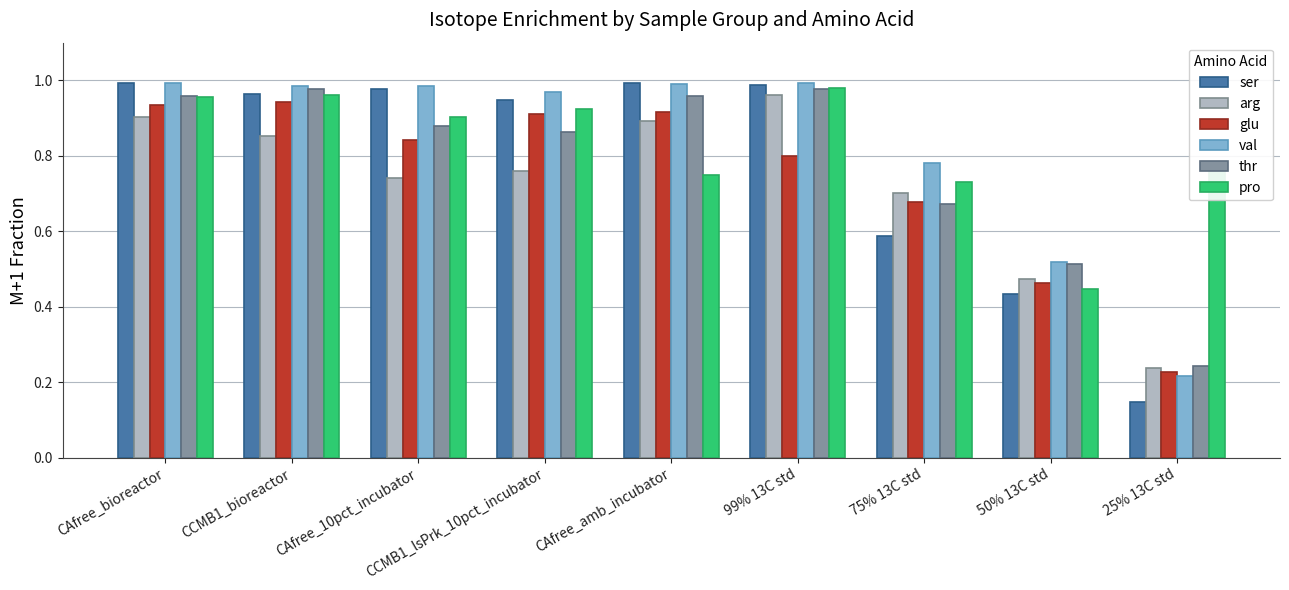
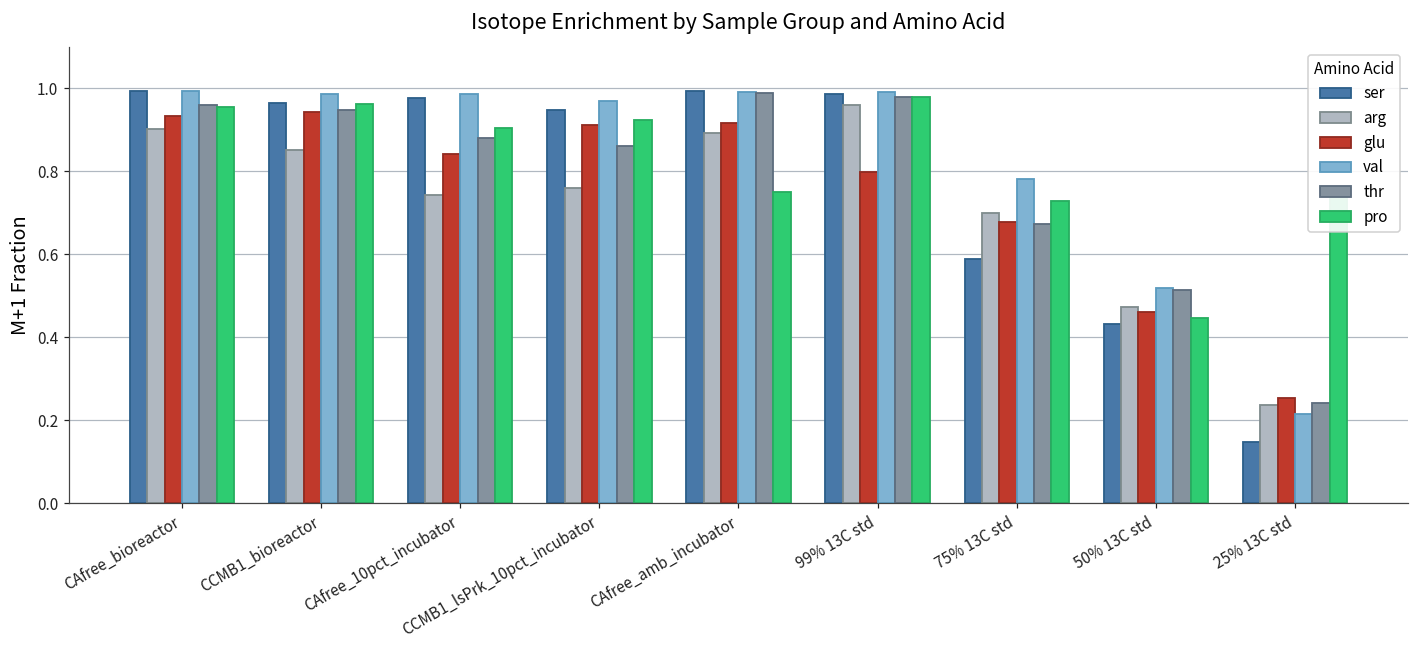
thr, CCMB1_bioreactor: 0.98 -> 0.95
thr, CAfree_amb_incubator: 0.96 -> 0.99
glu, 25% 13C std: 0.23 -> 0.25
